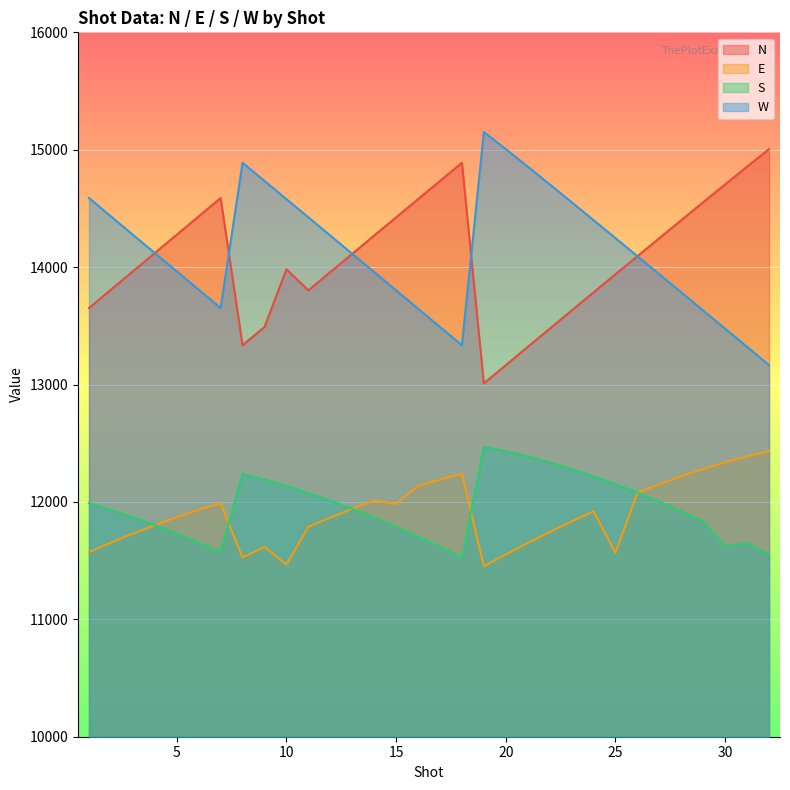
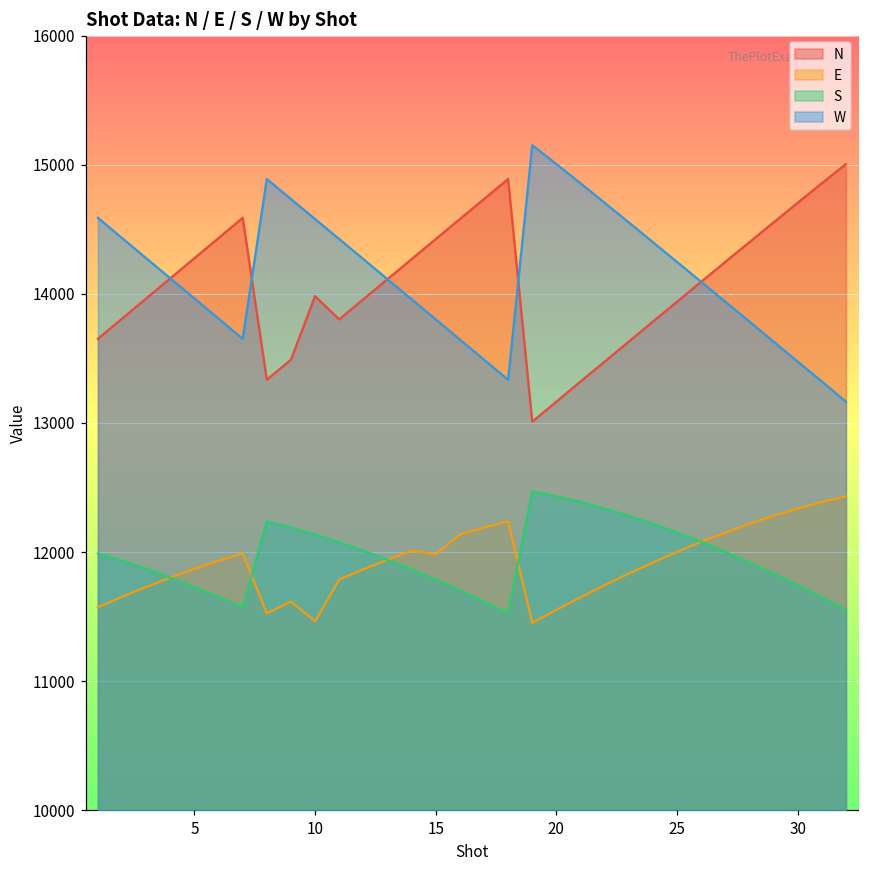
E, 25: 11570 -> 12000
S, 30: 11620 -> 11740
